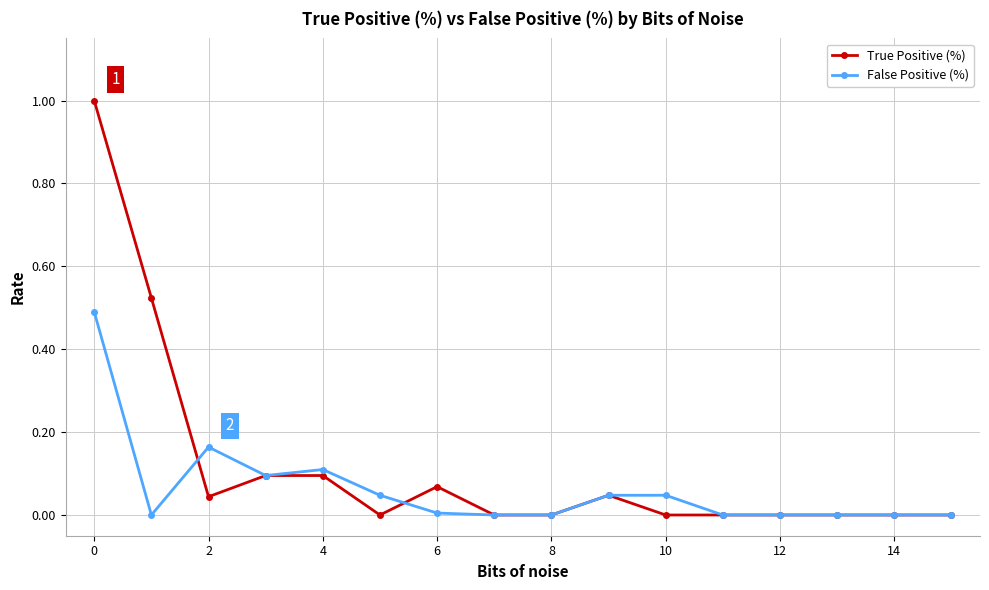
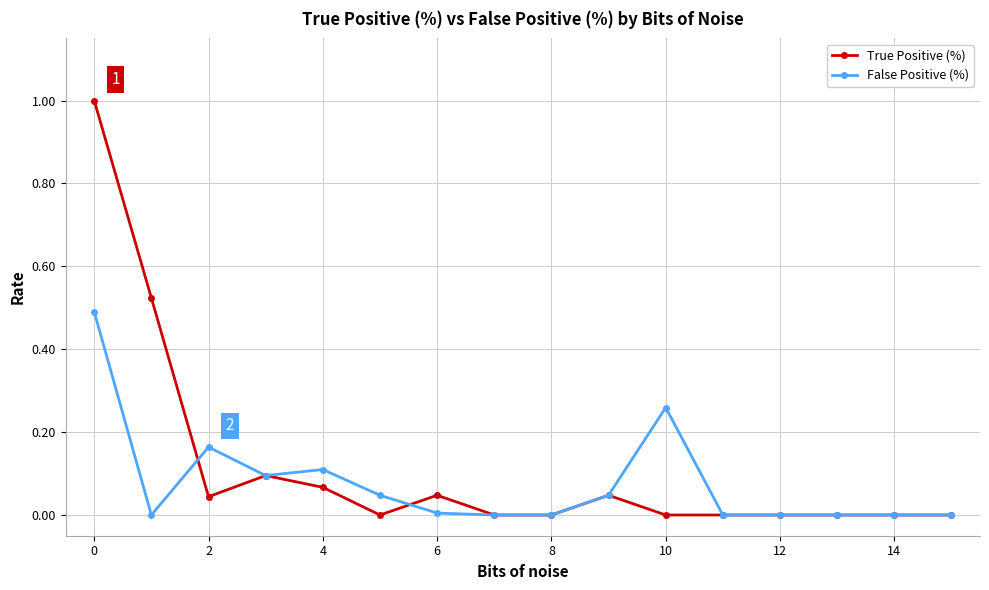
True Positive (%), 4: 0.10 -> 0.07
True Positive (%), 6: 0.07 -> 0.05
False Positive (%), 10: 0.05 -> 0.26
